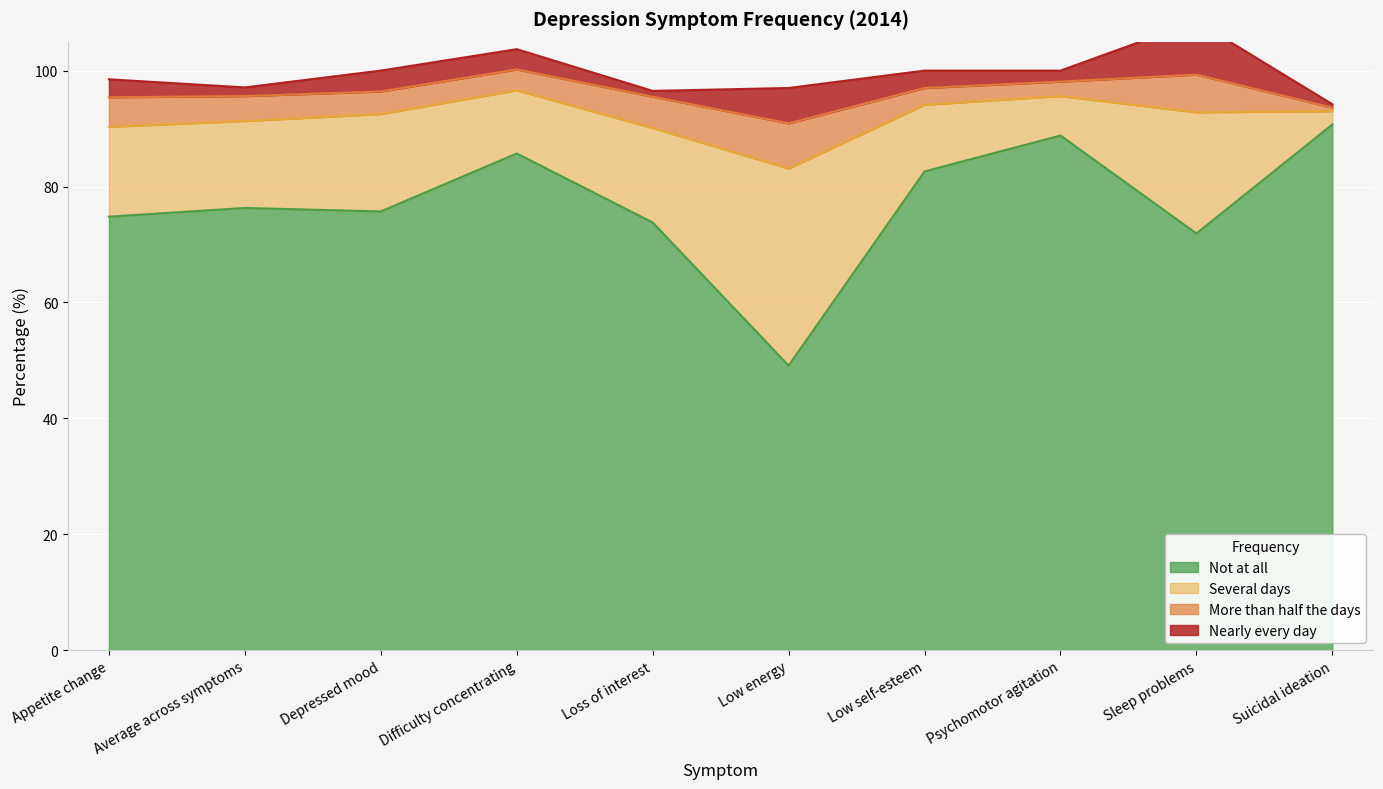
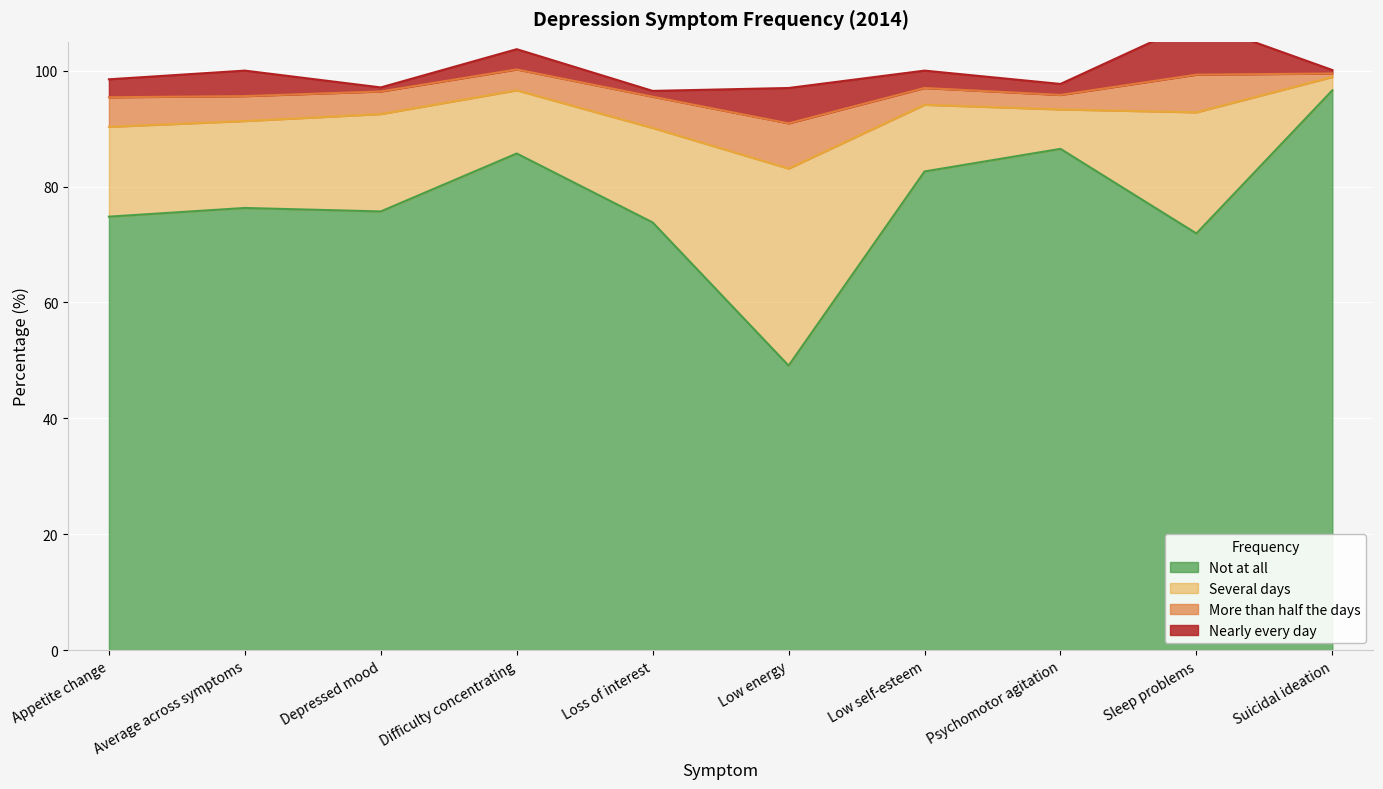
Nearly every day, Average across symptoms: 2 -> 4
Nearly every day, Depressed mood: 4 -> 1
Not at all, Psychomotor agitation: 89 -> 87
Not at all, Suicidal ideation: 91 -> 97
